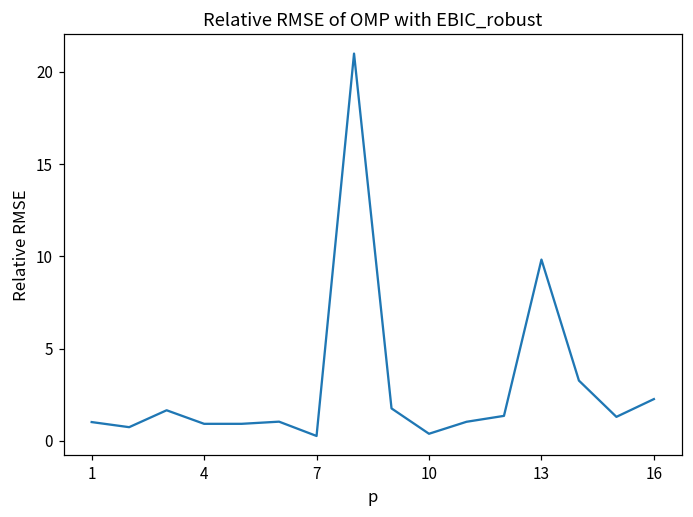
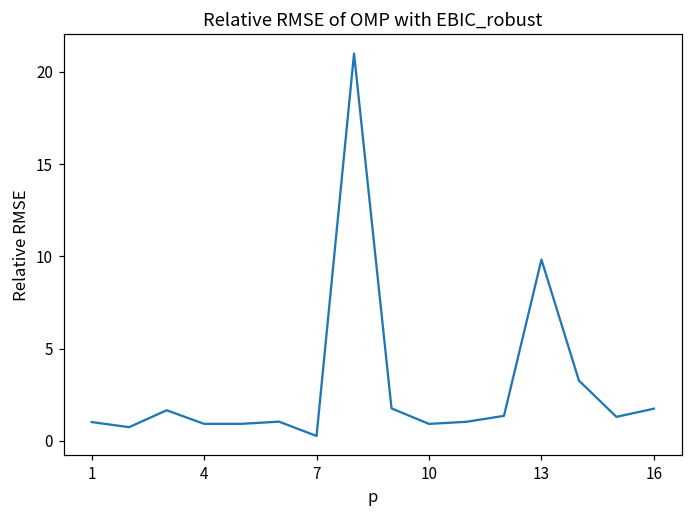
10: 0.4 -> 0.9
16: 2.3 -> 1.7
